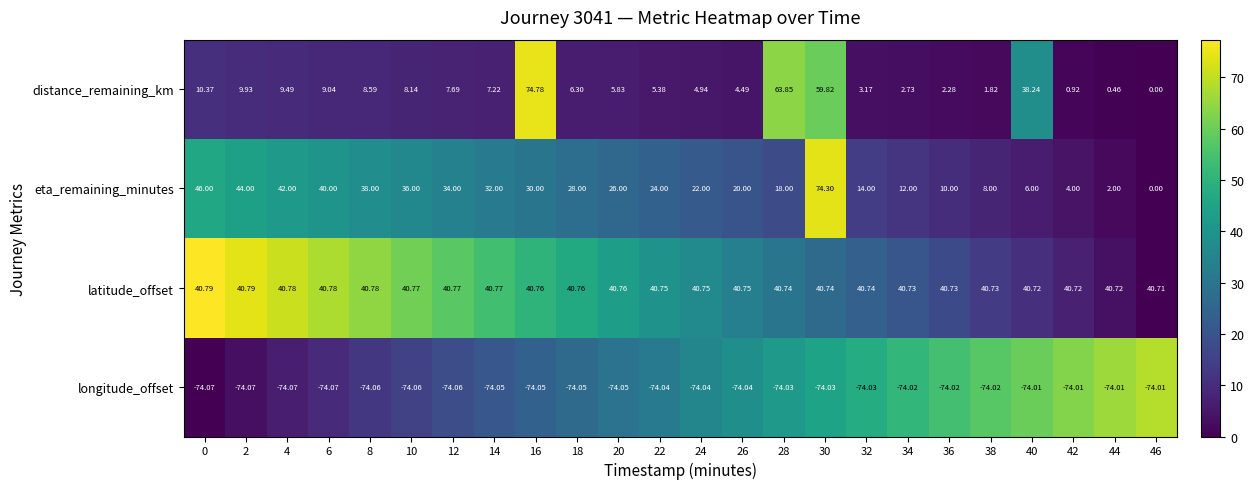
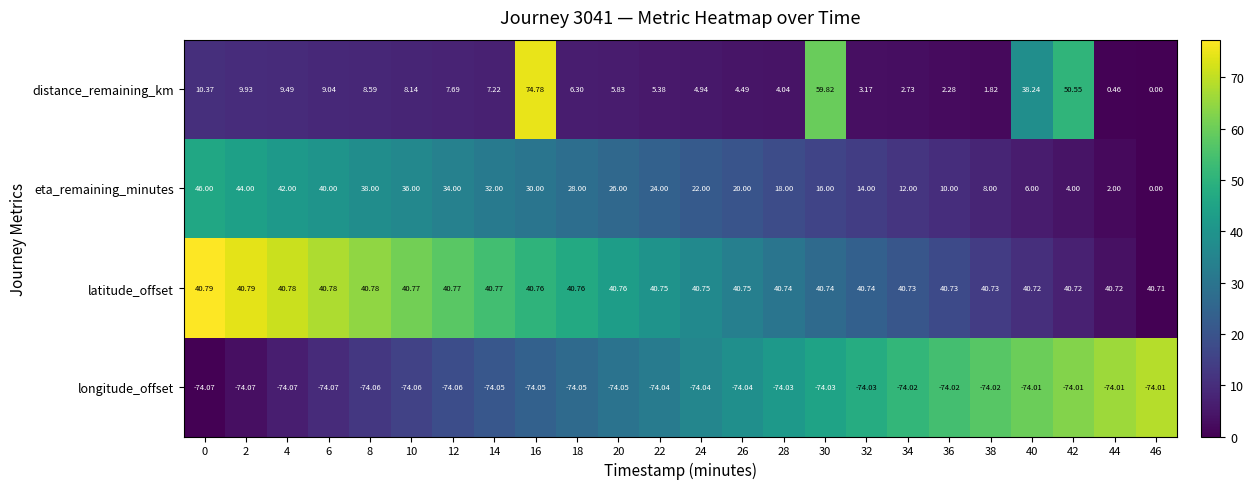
distance_remaining_km, 28: 63.85 -> 4.04
distance_remaining_km, 42: 0.92 -> 50.55
eta_remaining_minutes, 30: 74.30 -> 16.00
